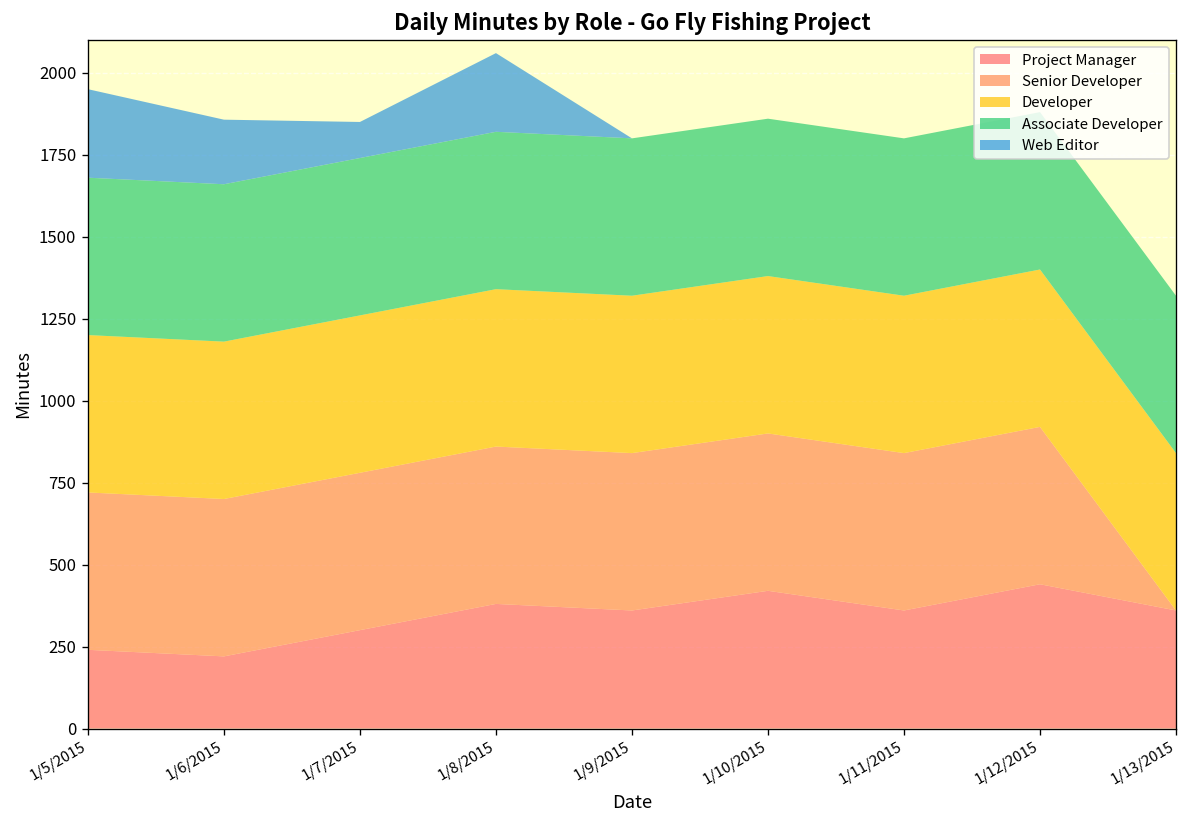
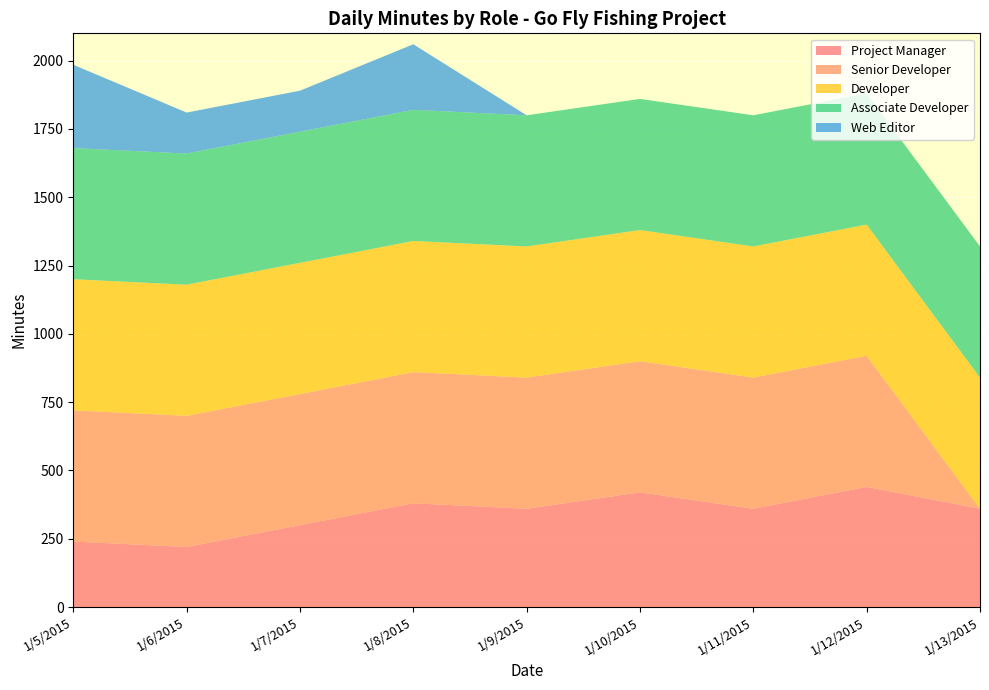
Web Editor, 1/5/2015: 270 -> 310
Web Editor, 1/6/2015: 200 -> 150
Web Editor, 1/7/2015: 110 -> 150
